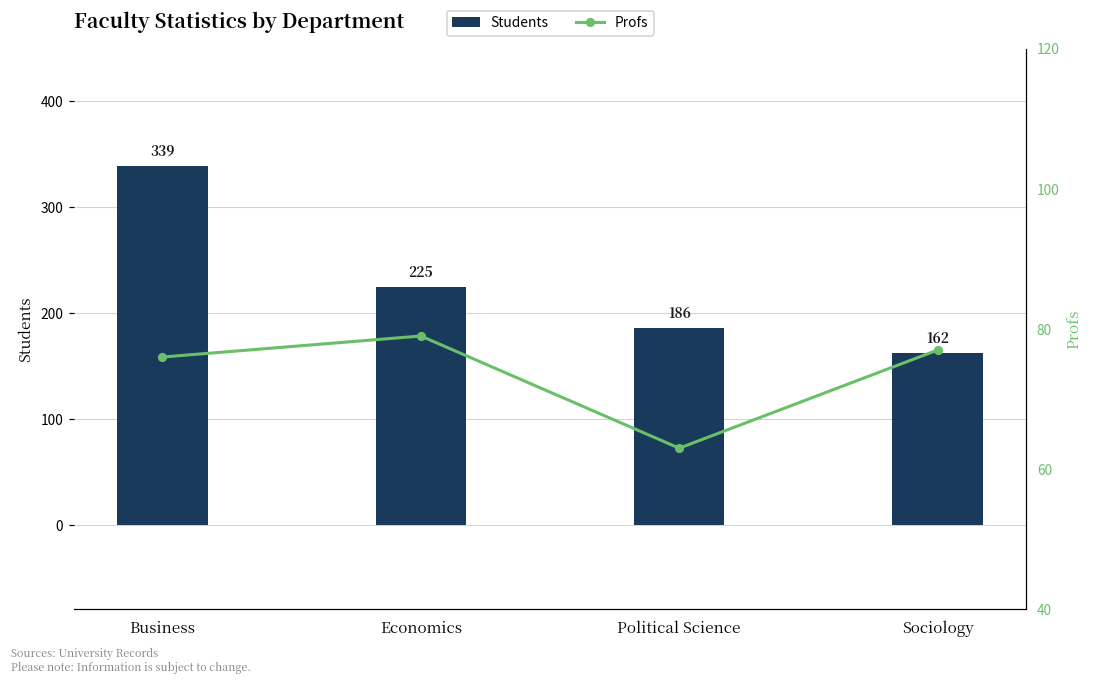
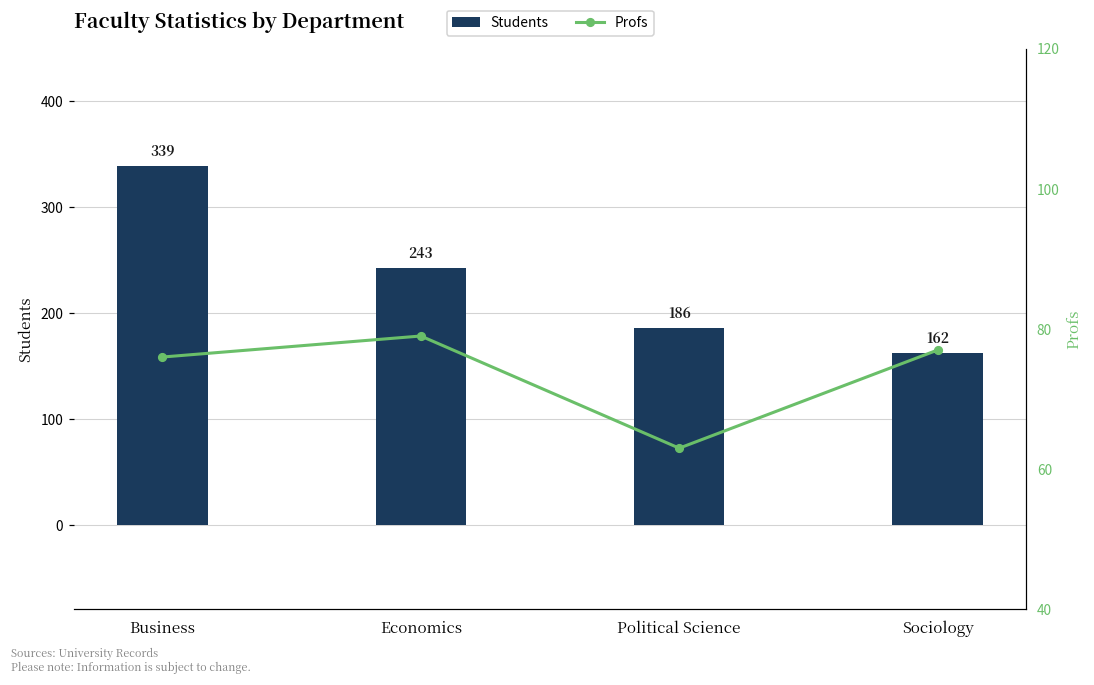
Students, Economics: 225 -> 243
